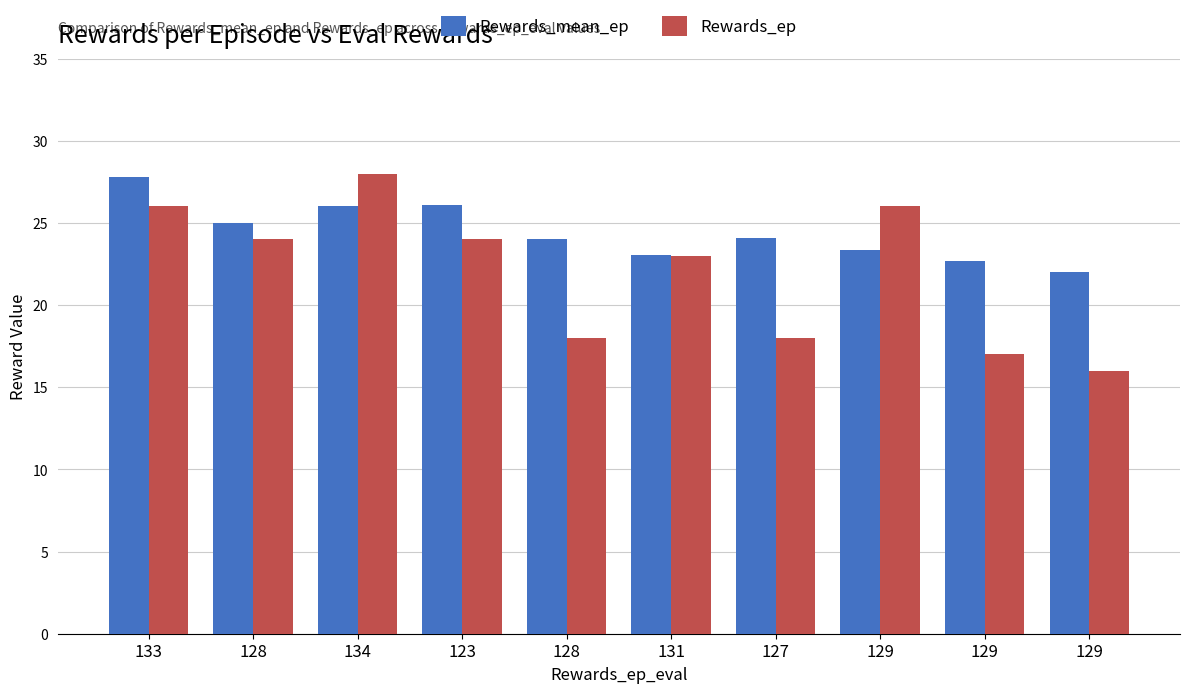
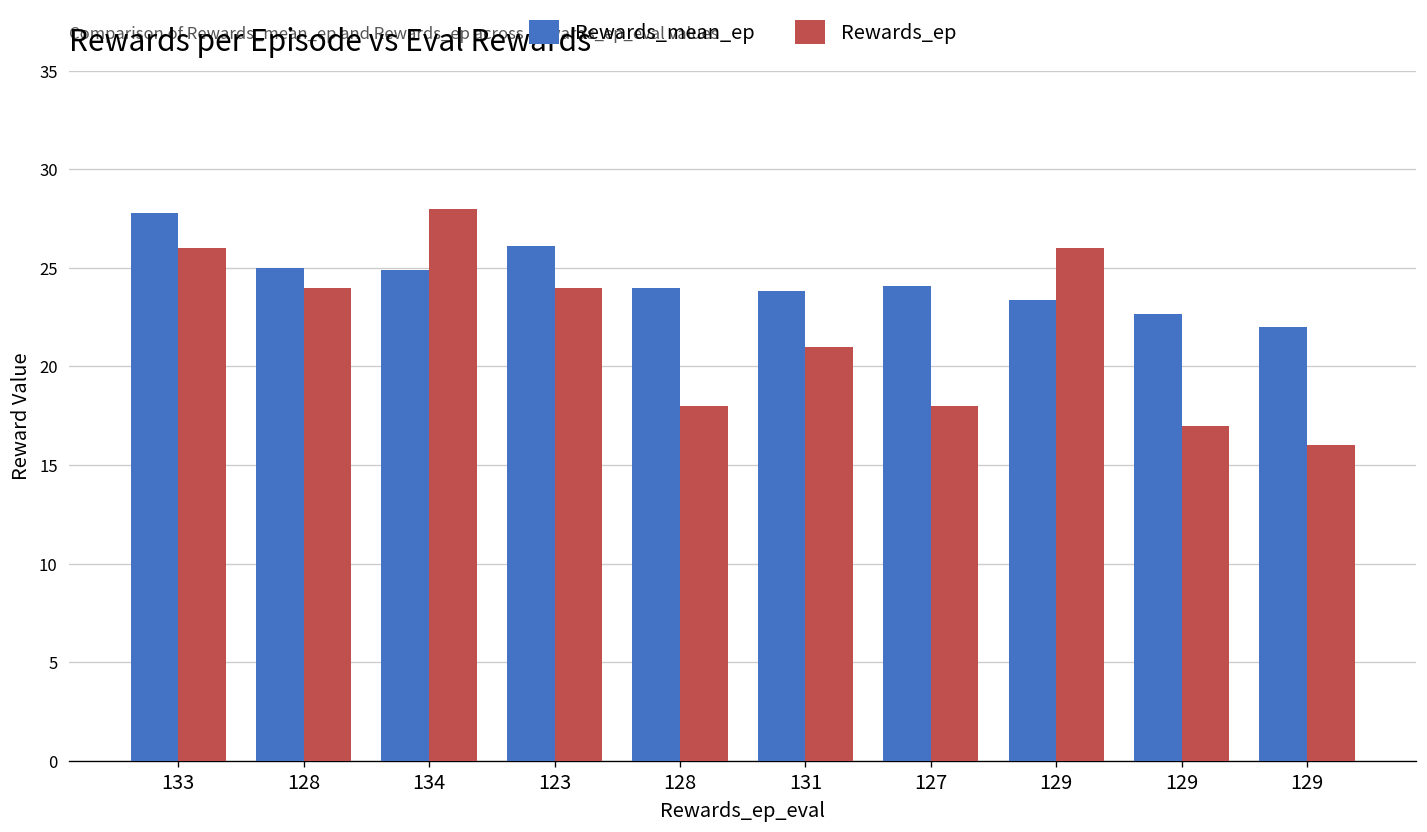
Rewards_mean_ep, 134: 26.0 -> 24.9
Rewards_mean_ep, 131: 23.0 -> 23.8
Rewards_ep, 131: 23 -> 21
